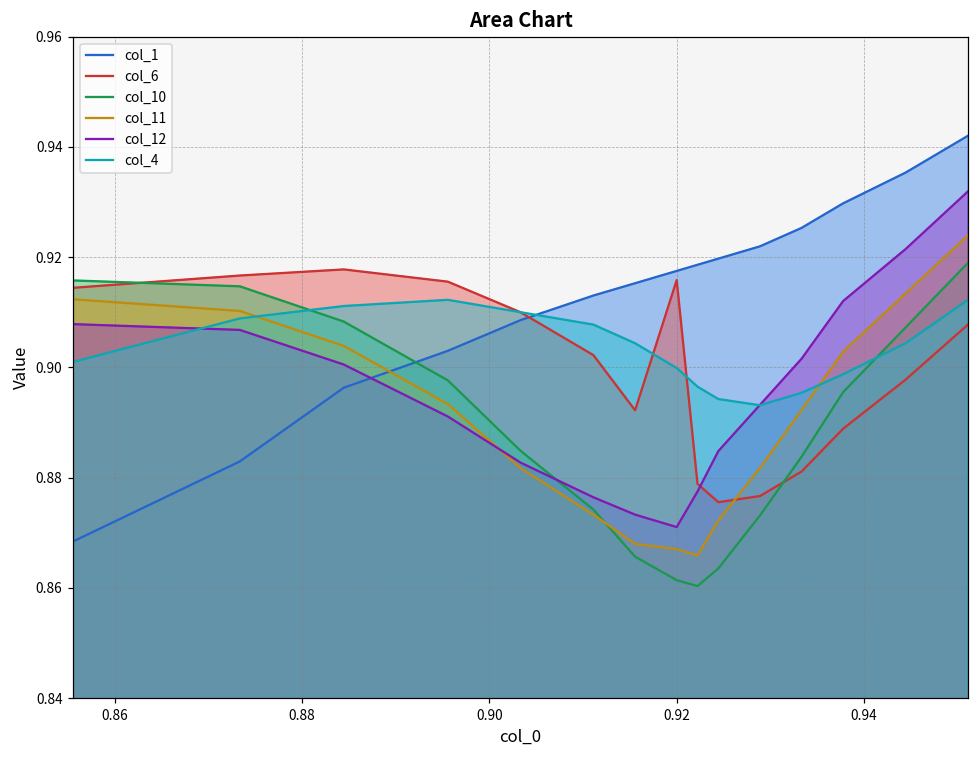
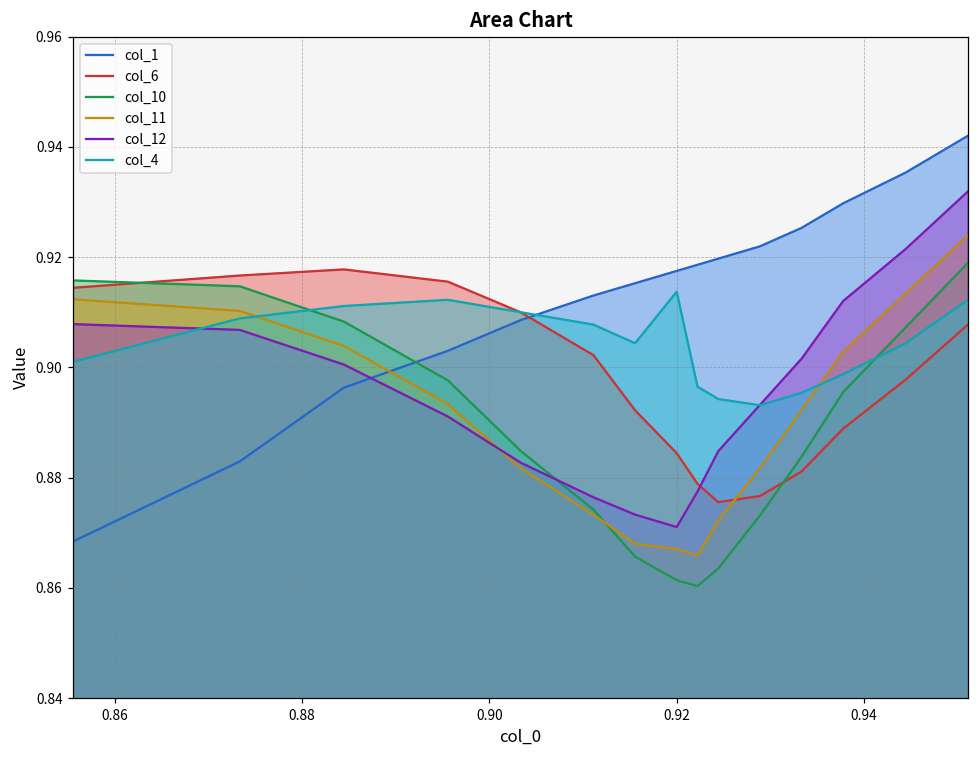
col_6, 0.92: 0.916 -> 0.884
col_4, 0.92: 0.900 -> 0.914
